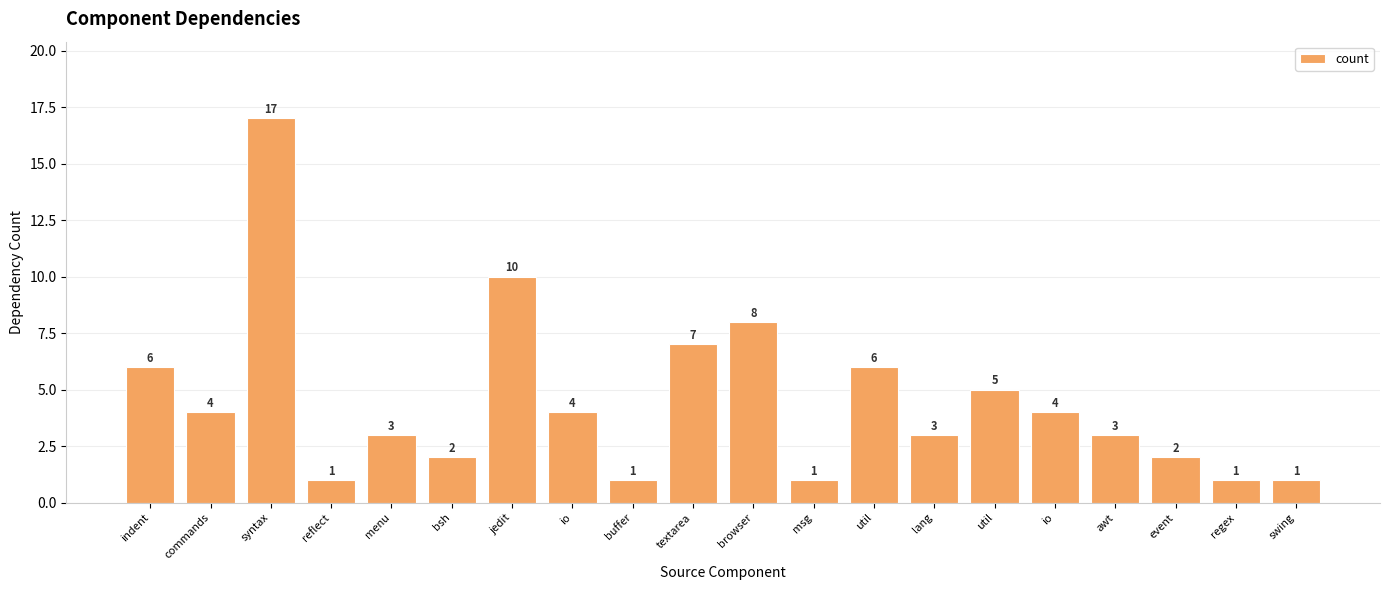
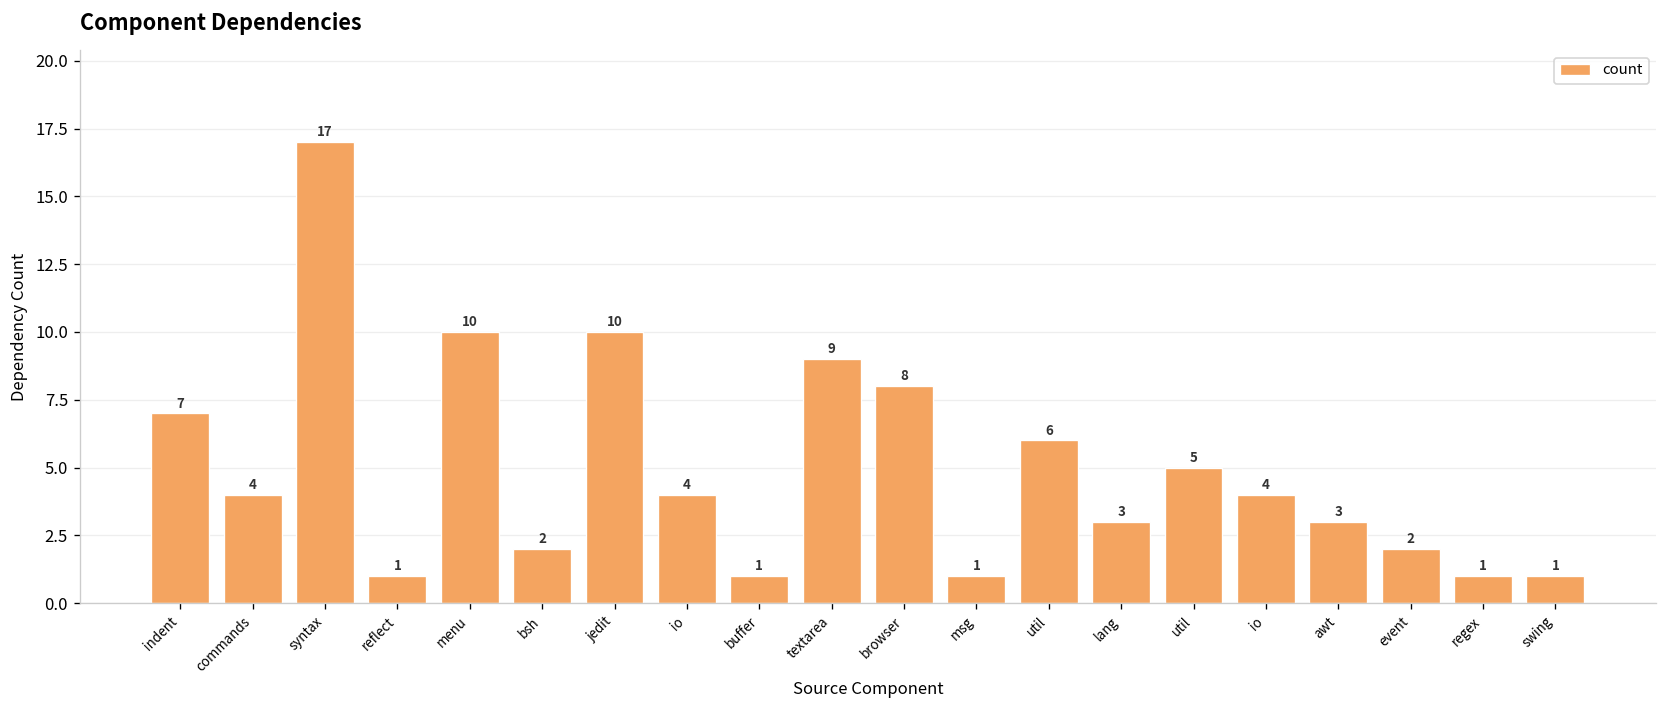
indent: 6 -> 7
menu: 3 -> 10
textarea: 7 -> 9
